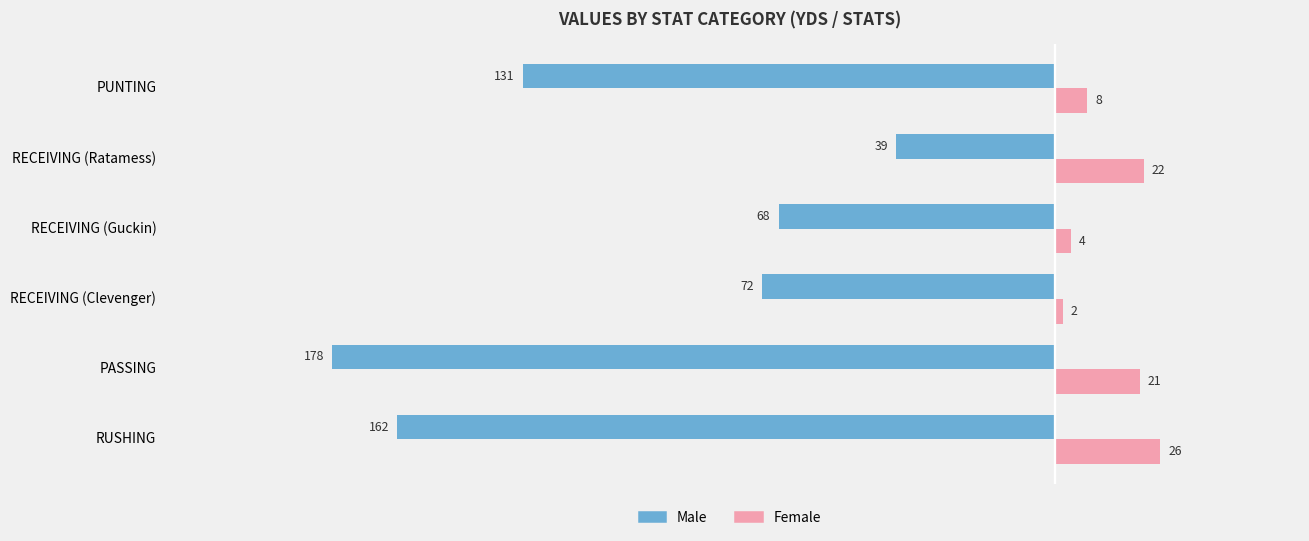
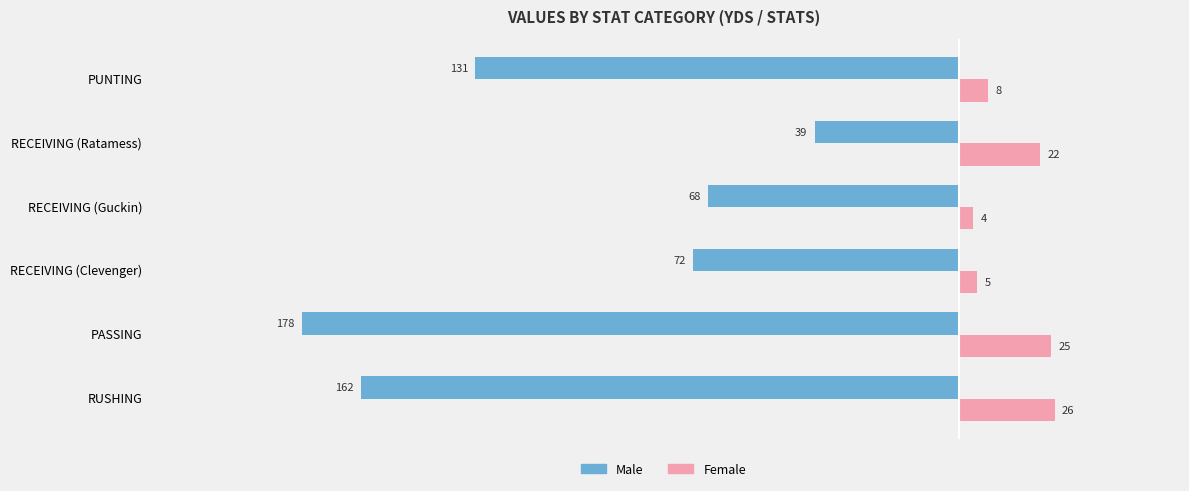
Female, RECEIVING (Clevenger): 2 -> 5
Female, PASSING: 21 -> 25
